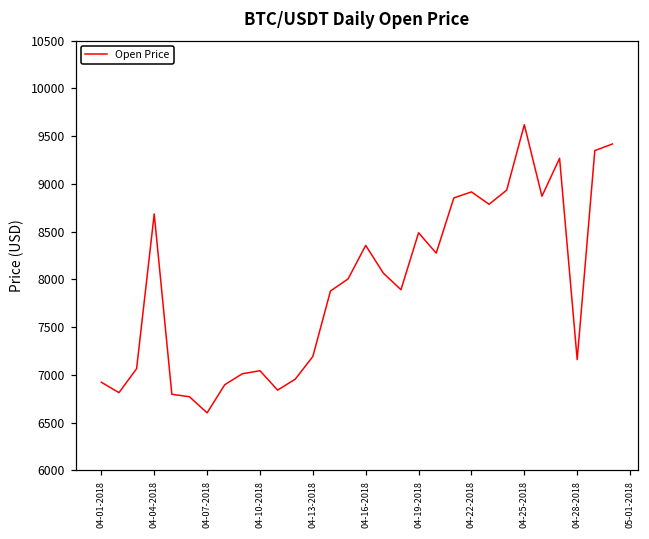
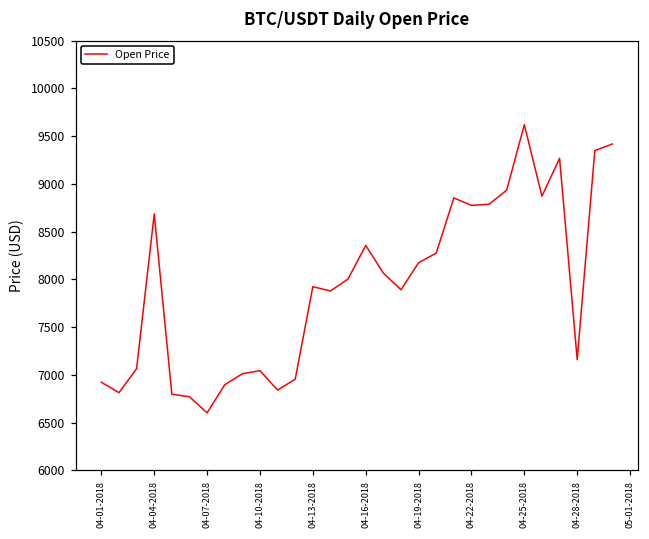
04-13-2018: 7200 -> 7900
04-19-2018: 8500 -> 8200
04-22-2018: 8900 -> 8800
